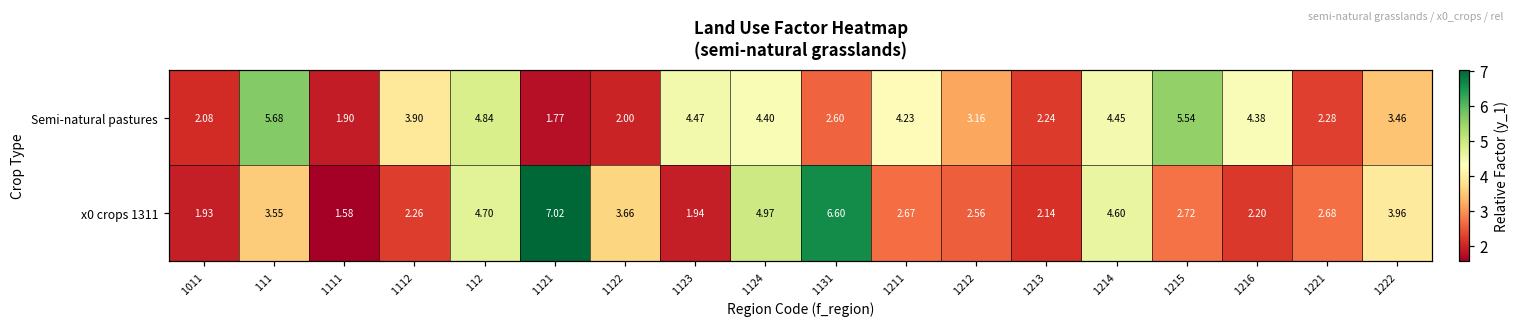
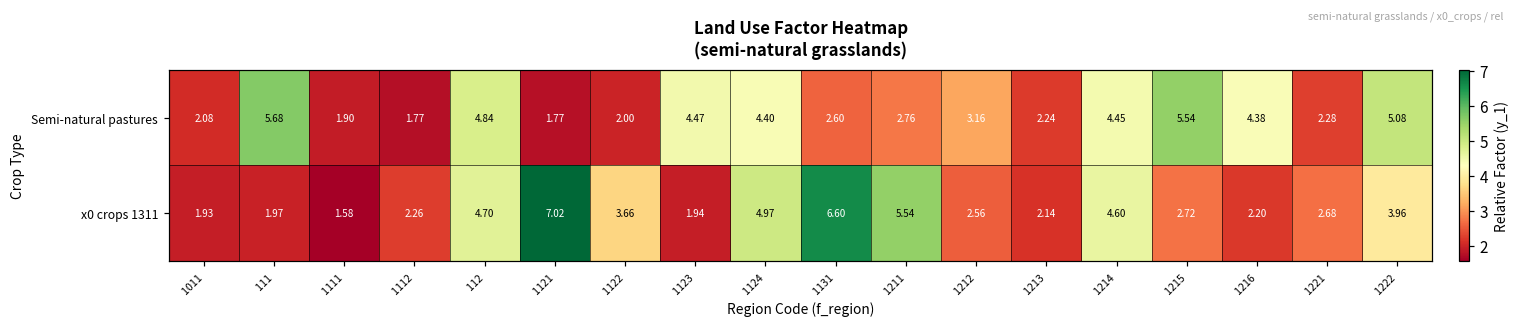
Semi-natural pastures, 1112: 3.90 -> 1.77
Semi-natural pastures, 1211: 4.23 -> 2.76
Semi-natural pastures, 1222: 3.46 -> 5.08
x0 crops 1311, 111: 3.55 -> 1.97
x0 crops 1311, 1211: 2.67 -> 5.54
